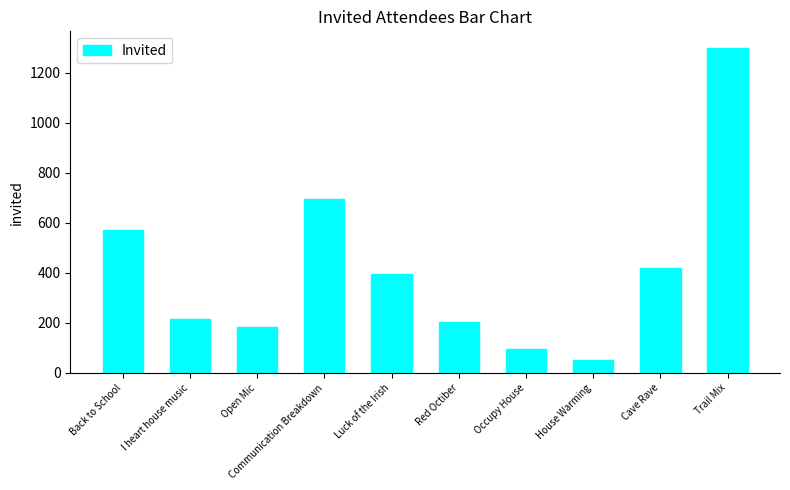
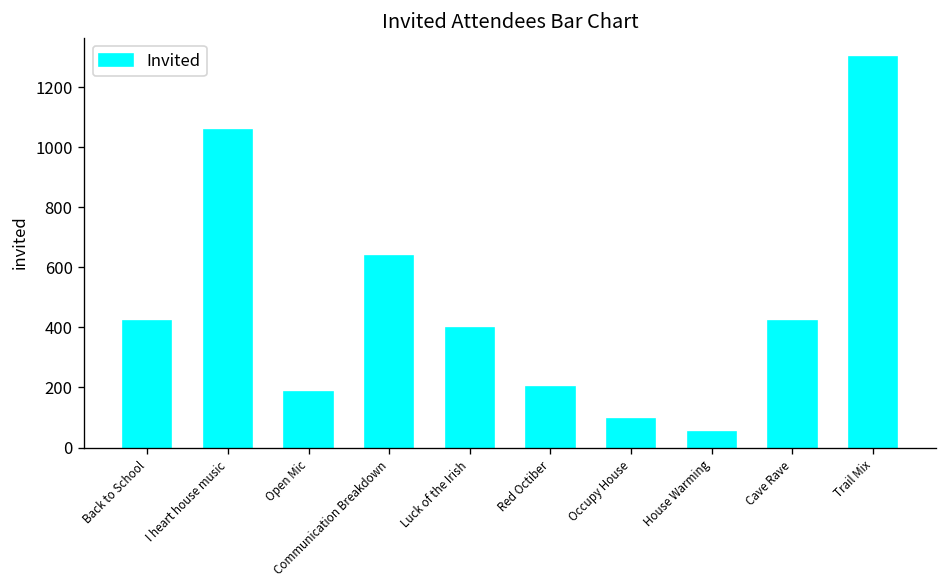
Back to School: 570 -> 420
I heart house music: 220 -> 1060
Communication Breakdown: 700 -> 640
